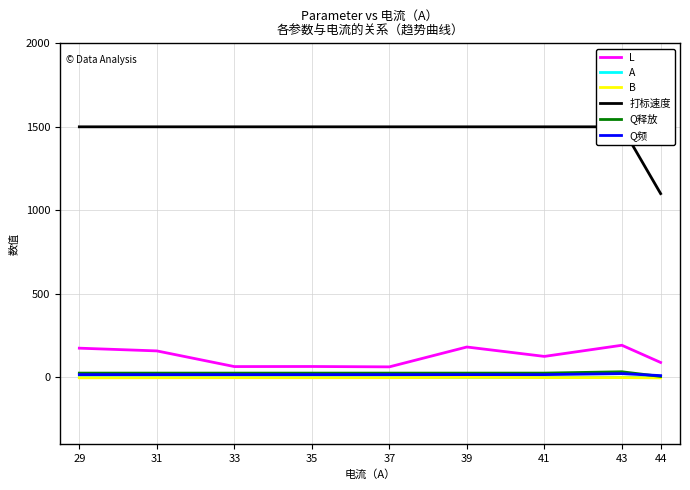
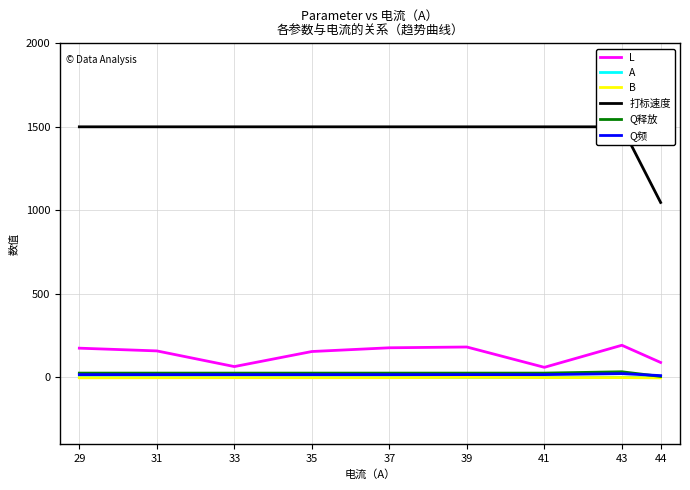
L, 35: 60 -> 150
L, 37: 60 -> 180
L, 41: 130 -> 60
打标速度, 44: 1100 -> 1050
